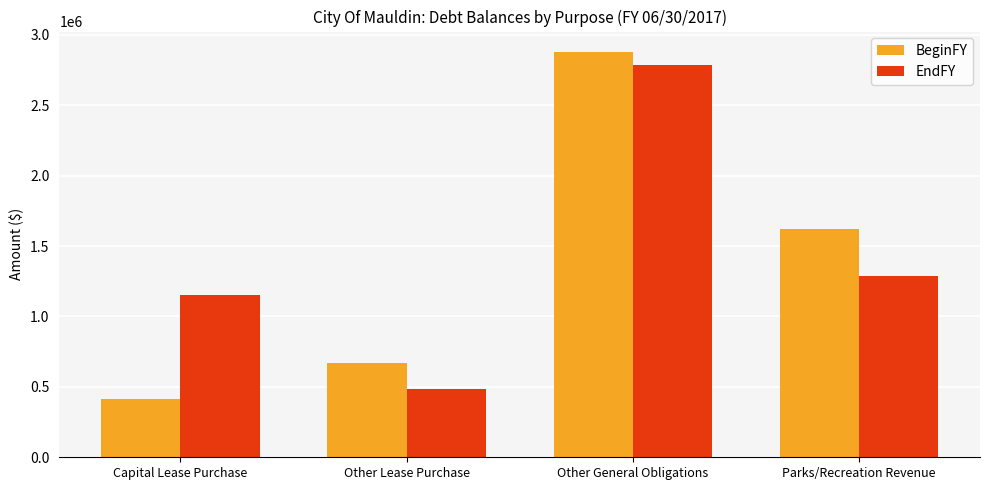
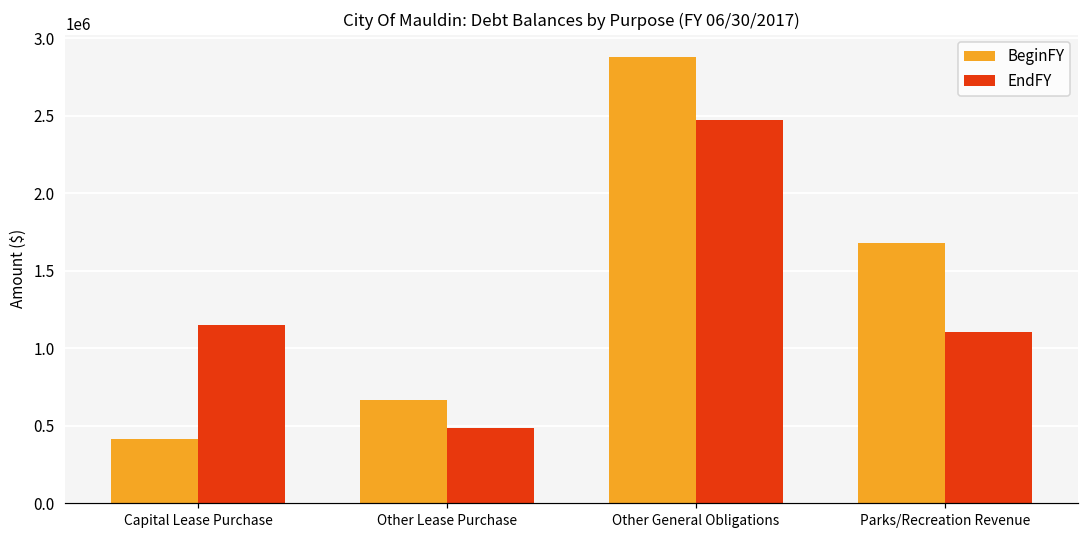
EndFY, Other General Obligations: 2790000 -> 2470000
BeginFY, Parks/Recreation Revenue: 1620000 -> 1680000
EndFY, Parks/Recreation Revenue: 1290000 -> 1110000
